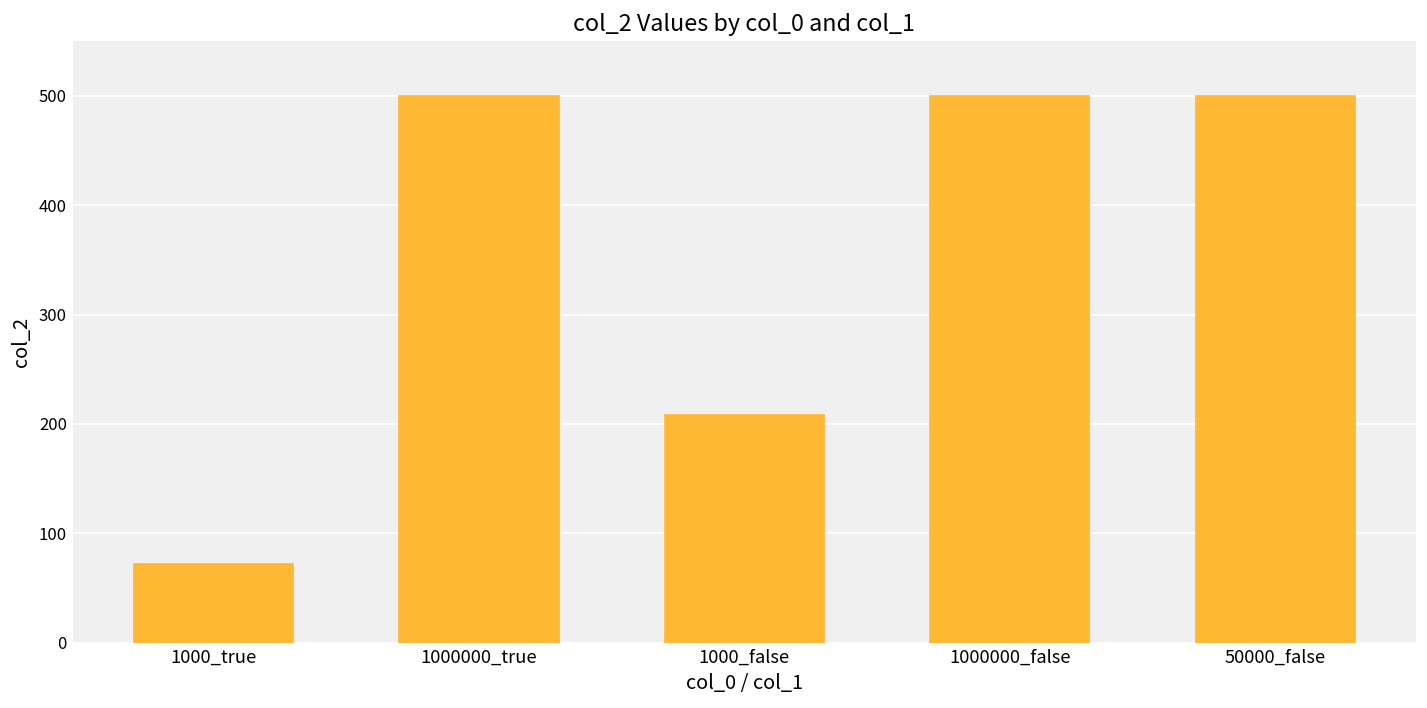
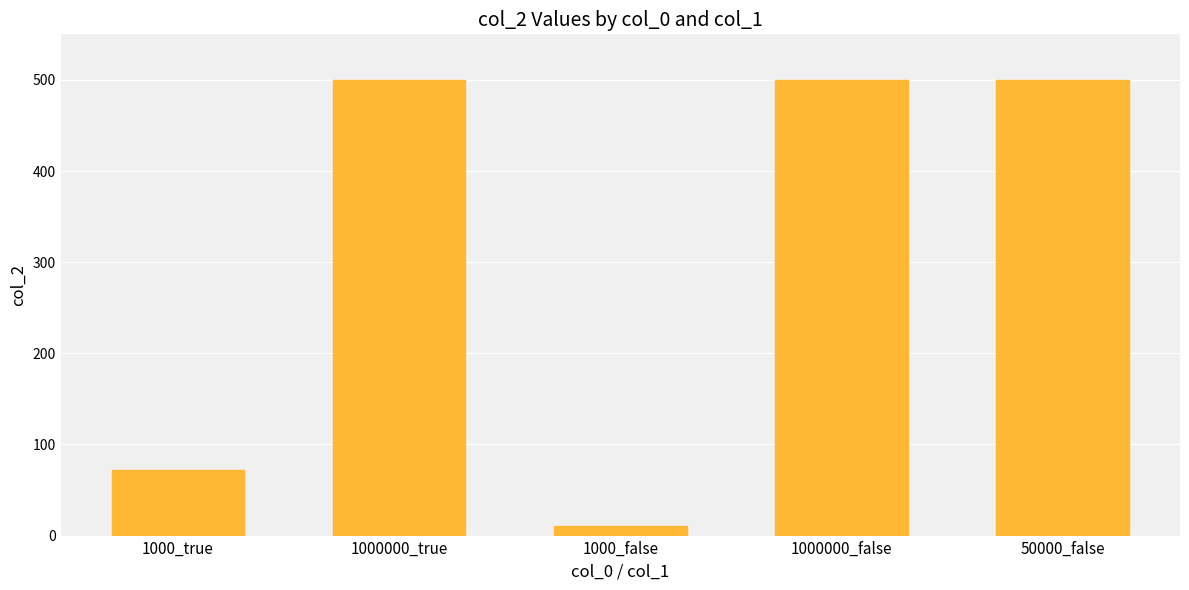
1000_false: 210 -> 10
